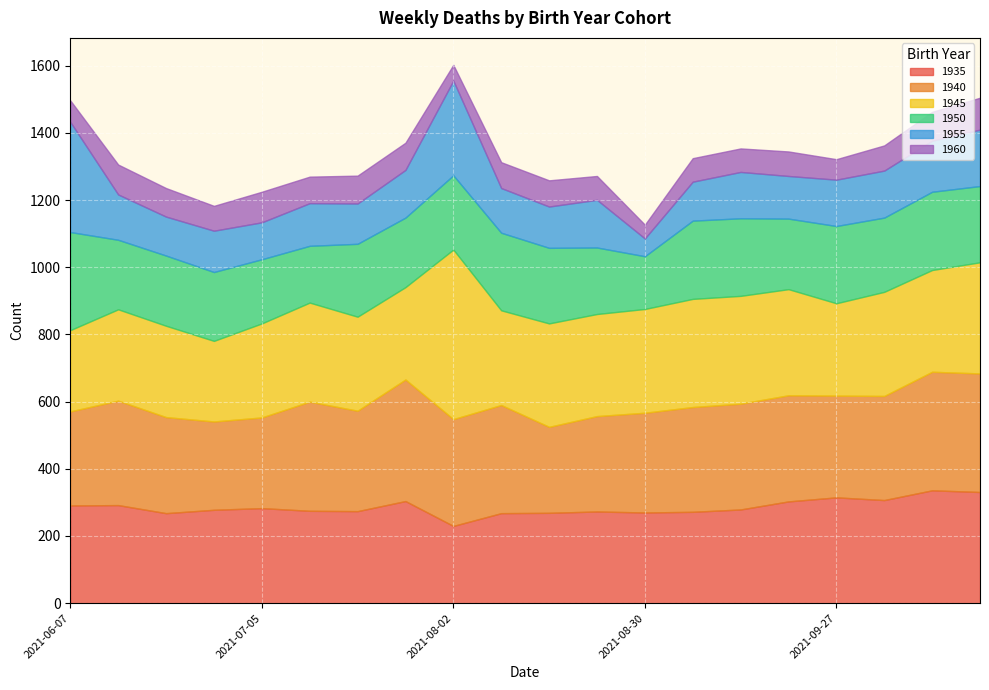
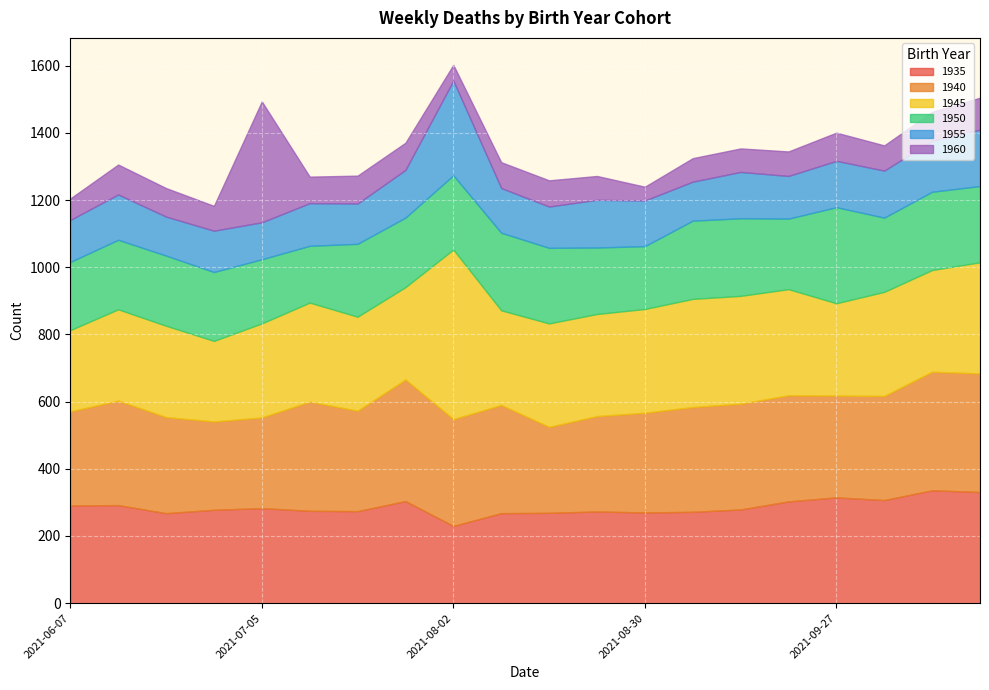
1950, 2021-06-07: 290 -> 200
1955, 2021-06-07: 330 -> 130
1960, 2021-07-05: 90 -> 360
1950, 2021-08-30: 160 -> 190
1955, 2021-08-30: 50 -> 140
1950, 2021-09-27: 230 -> 290
1960, 2021-09-27: 60 -> 80
